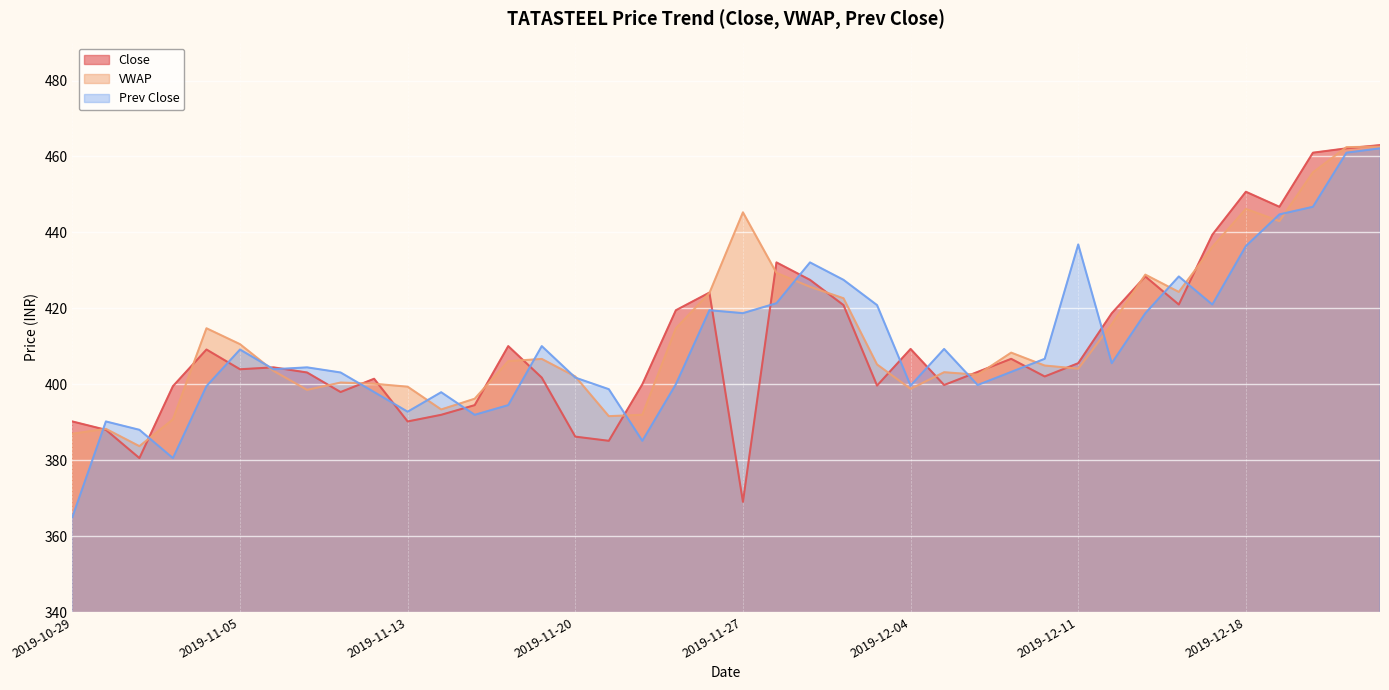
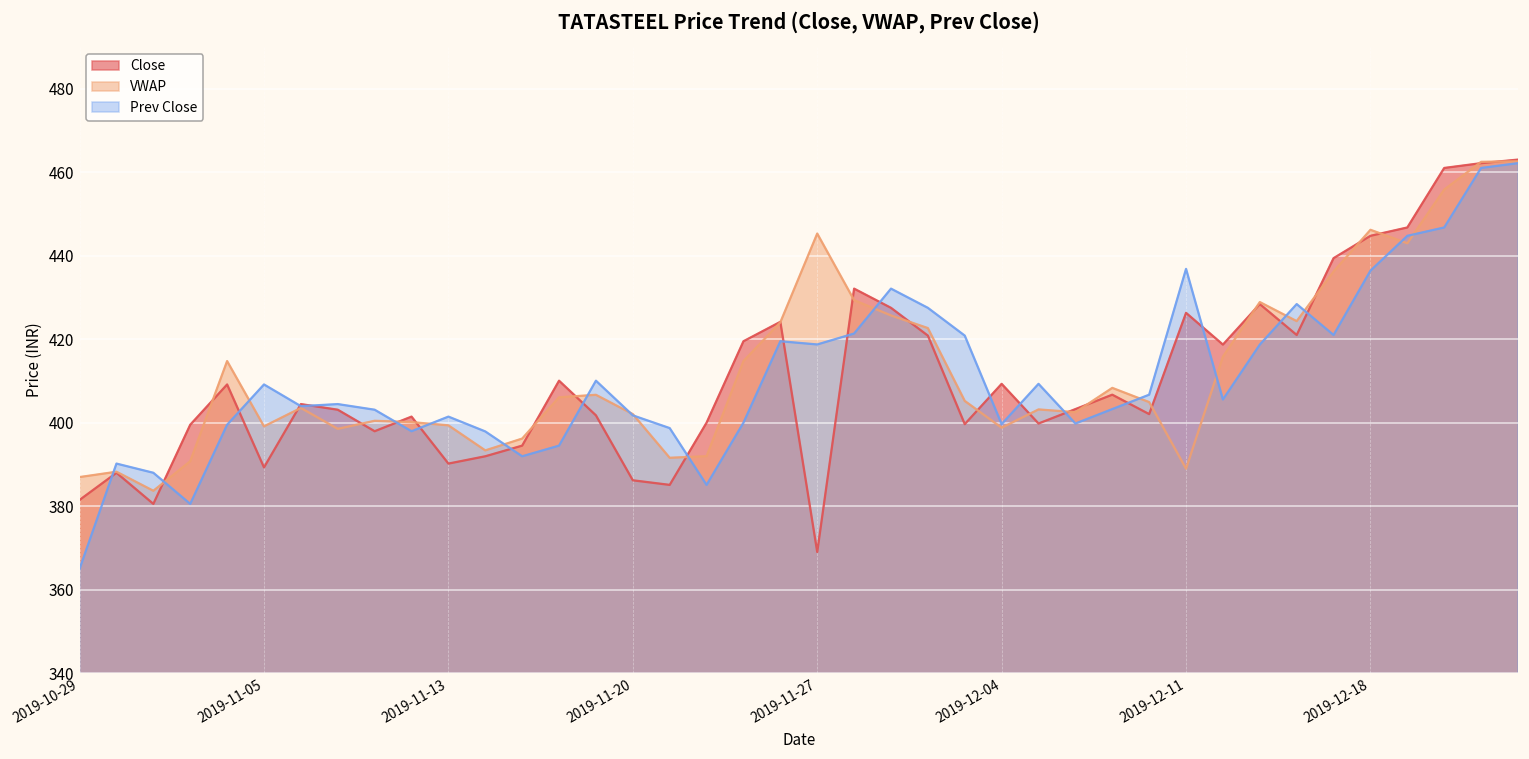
Close, 2019-10-29: 390 -> 382
Close, 2019-11-05: 404 -> 389
VWAP, 2019-11-05: 411 -> 399
Prev Close, 2019-11-13: 393 -> 401
Close, 2019-12-11: 406 -> 426
VWAP, 2019-12-11: 404 -> 389
Close, 2019-12-18: 451 -> 445
